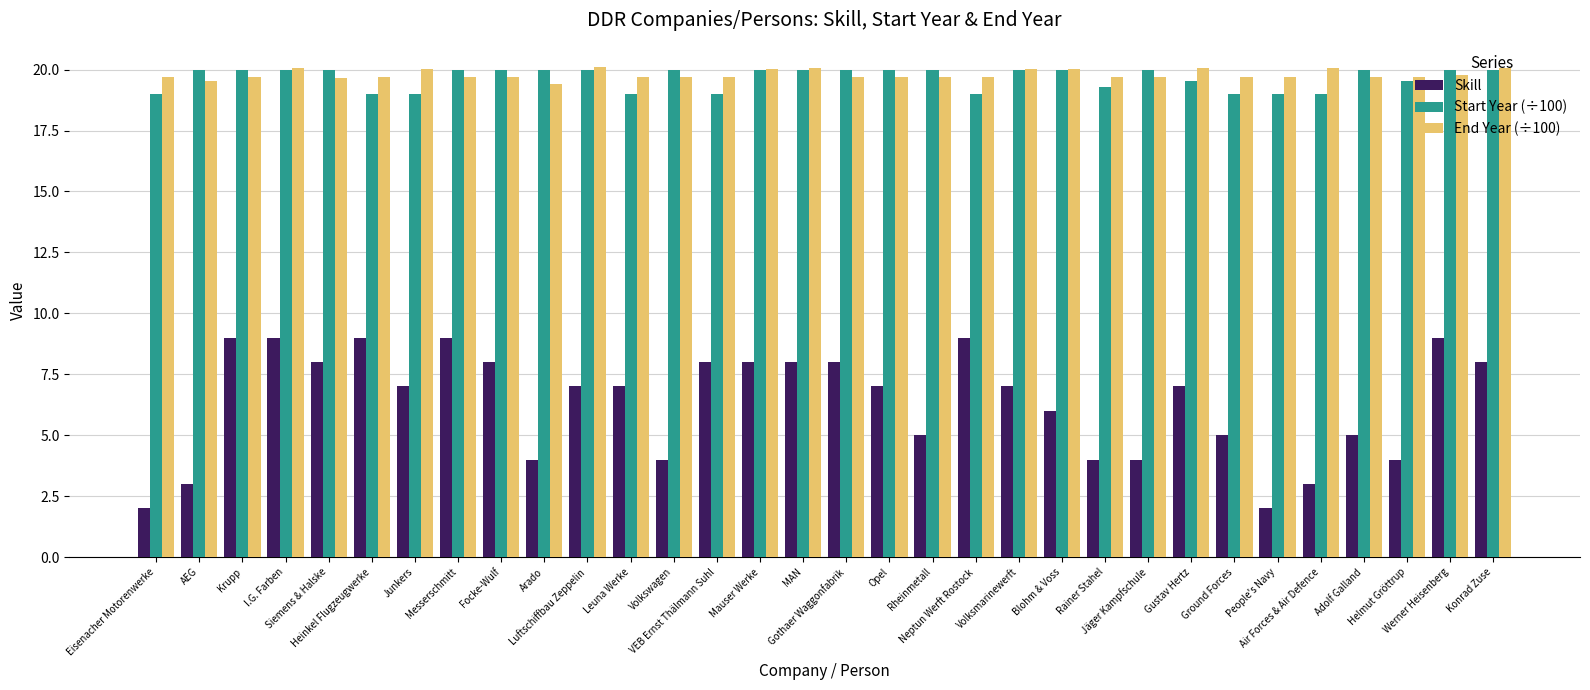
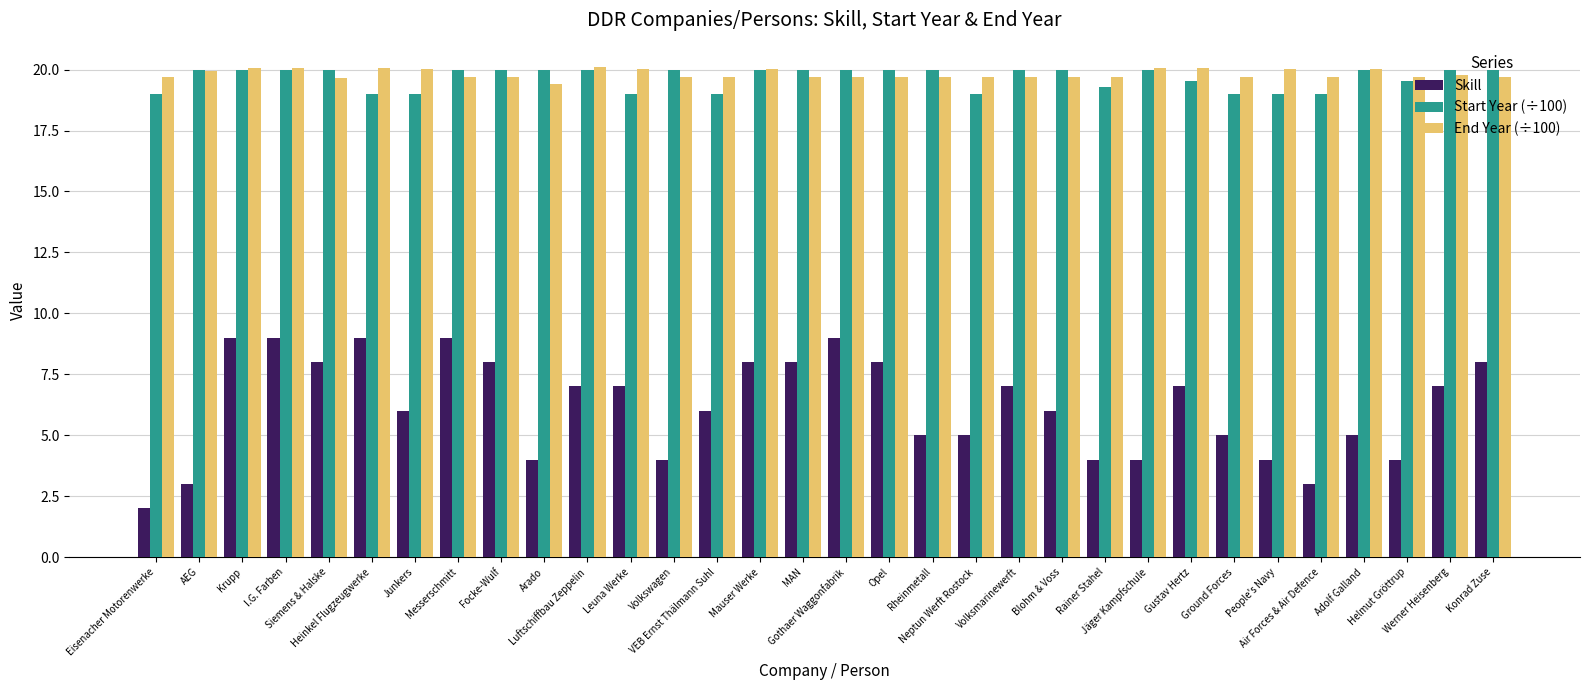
End Year (÷100), AEG: 19.5 -> 20.0
End Year (÷100), Krupp: 19.7 -> 20.1
End Year (÷100), Heinkel Flugzeugwerke: 19.7 -> 20.1
Skill, Junkers: 7 -> 6
End Year (÷100), Leuna Werke: 19.7 -> 20.0
Skill, VEB Ernst Thälmann Suhl: 8 -> 6
End Year (÷100), MAN: 20.1 -> 19.7
Skill, Gothaer Waggonfabrik: 8 -> 9
Skill, Opel: 7 -> 8
Skill, Neptun Werft Rostock: 9 -> 5
End Year (÷100), Volksmarinewerft: 20.0 -> 19.7
End Year (÷100), Blohm & Voss: 20.0 -> 19.7
End Year (÷100), Jäger Kampfschule: 19.7 -> 20.1
Skill, People's Navy: 2 -> 4
End Year (÷100), People's Navy: 19.7 -> 20.0
End Year (÷100), Air Forces & Air Defence: 20.1 -> 19.7
End Year (÷100), Adolf Galland: 19.7 -> 20.0
Skill, Werner Heisenberg: 9 -> 7
End Year (÷100), Konrad Zuse: 20.1 -> 19.7
